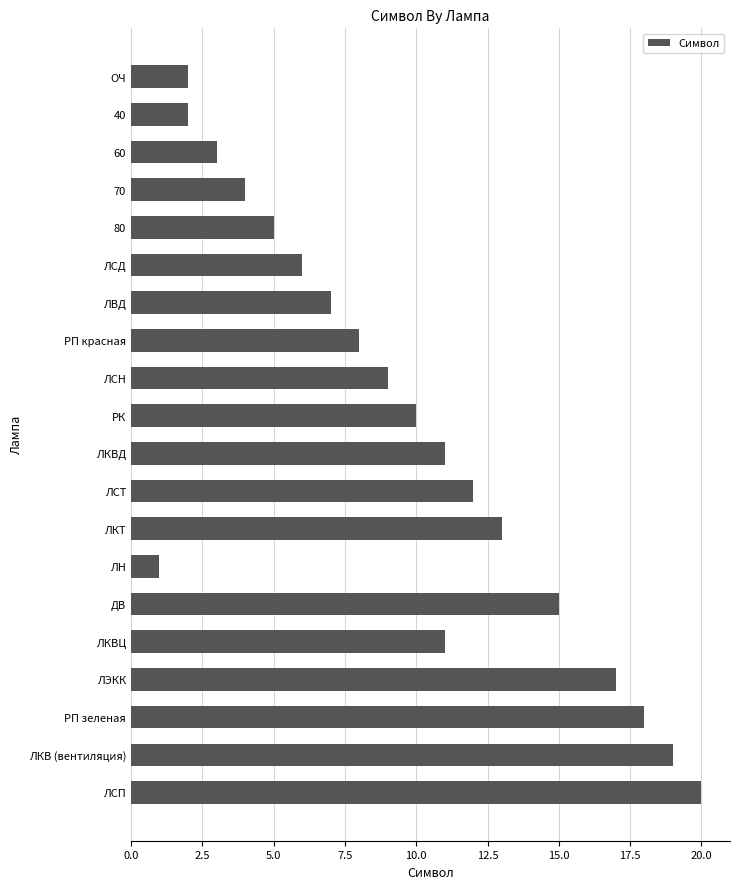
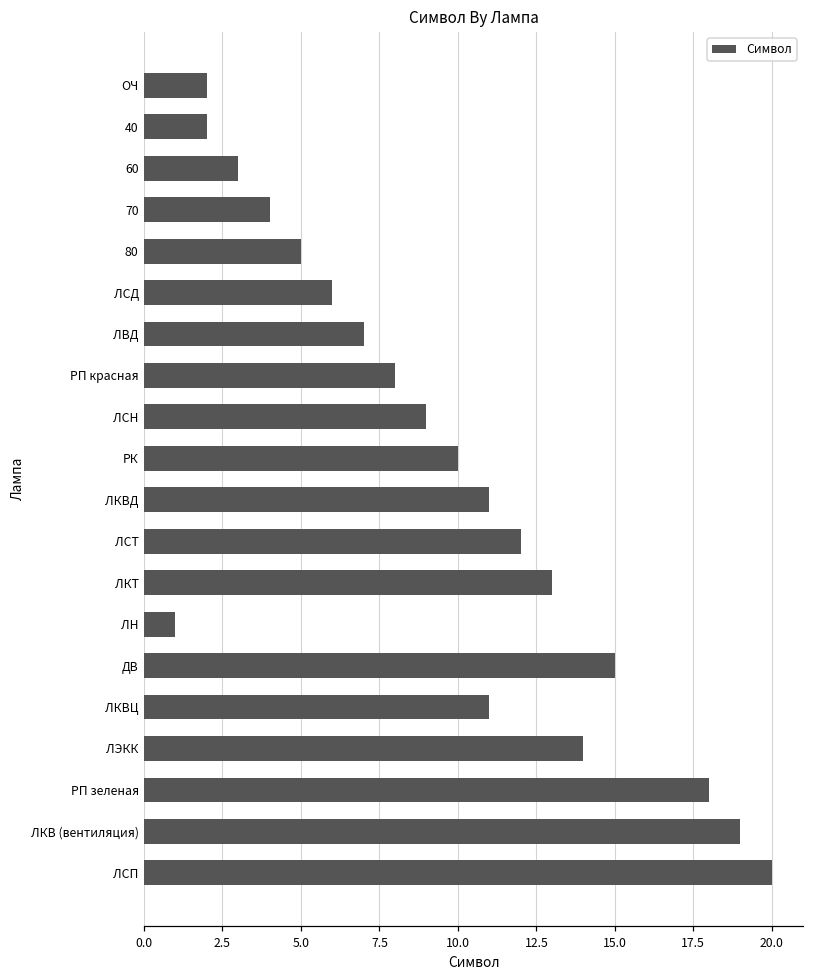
ЛЭКК: 17 -> 14
